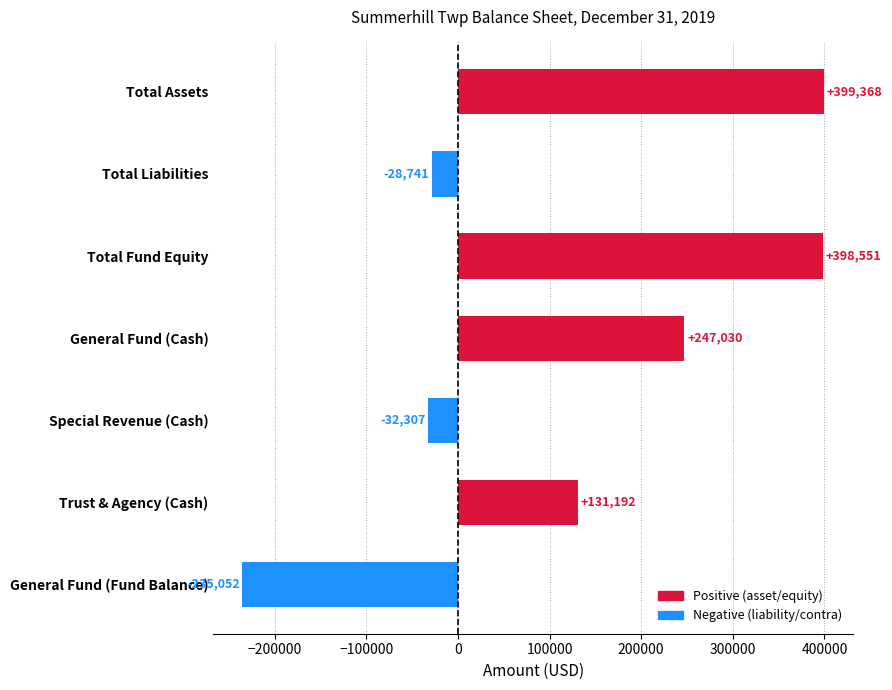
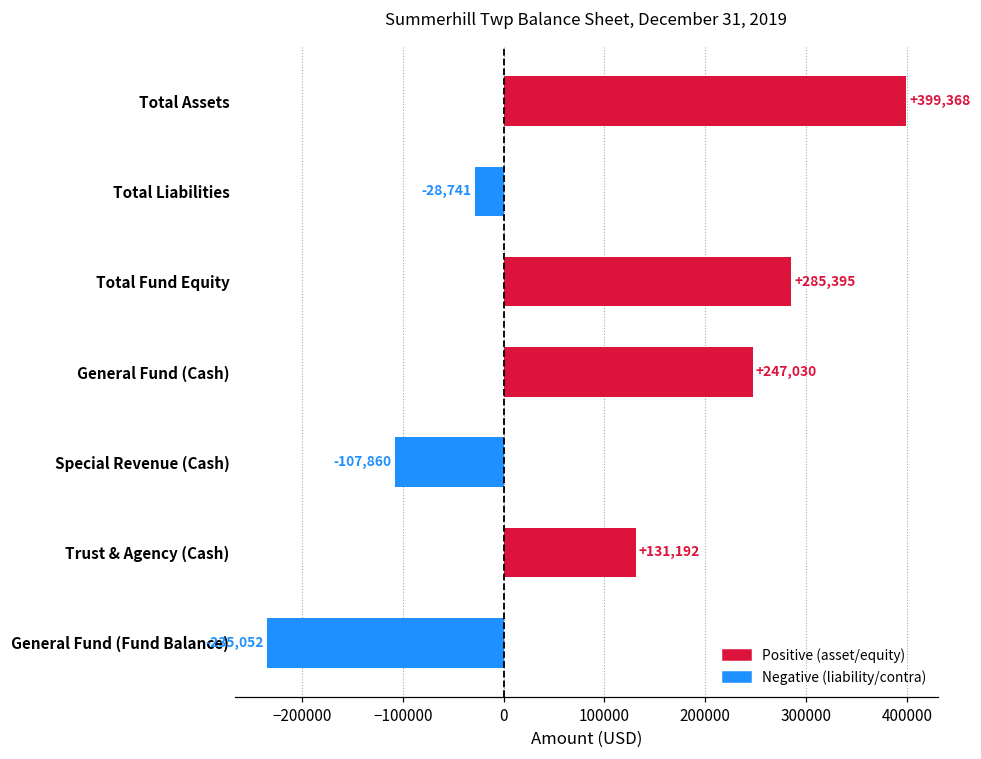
Total Fund Equity: +398,551 -> +285,395
Special Revenue (Cash): -32,307 -> -107,860
